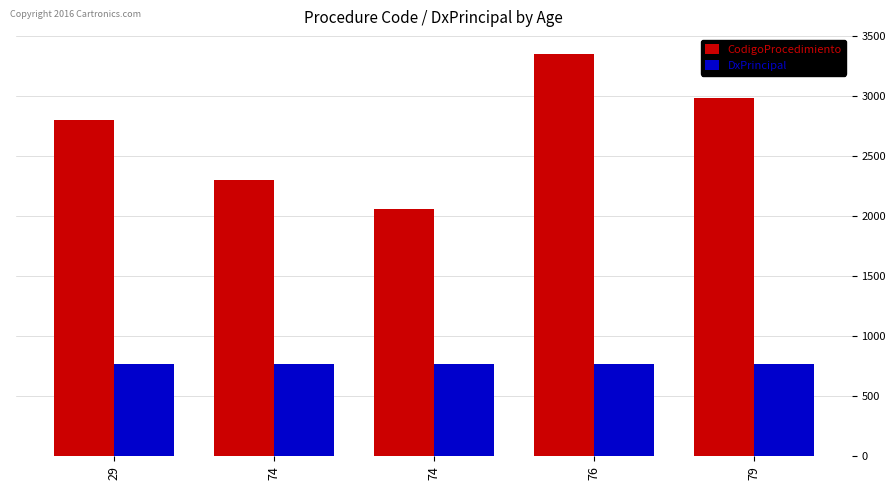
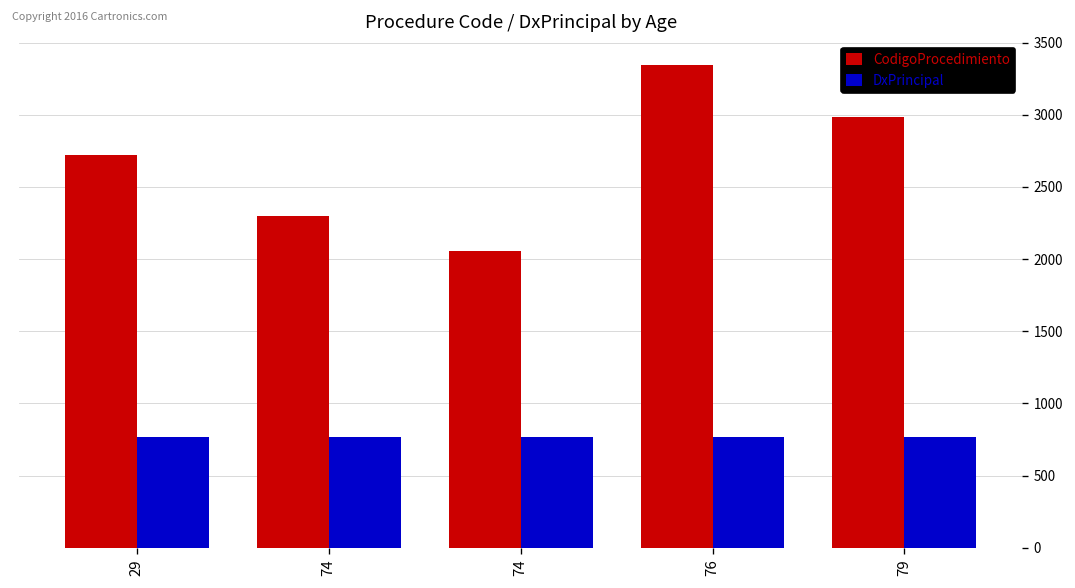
CodigoProcedimiento, 29: 2800 -> 2720
